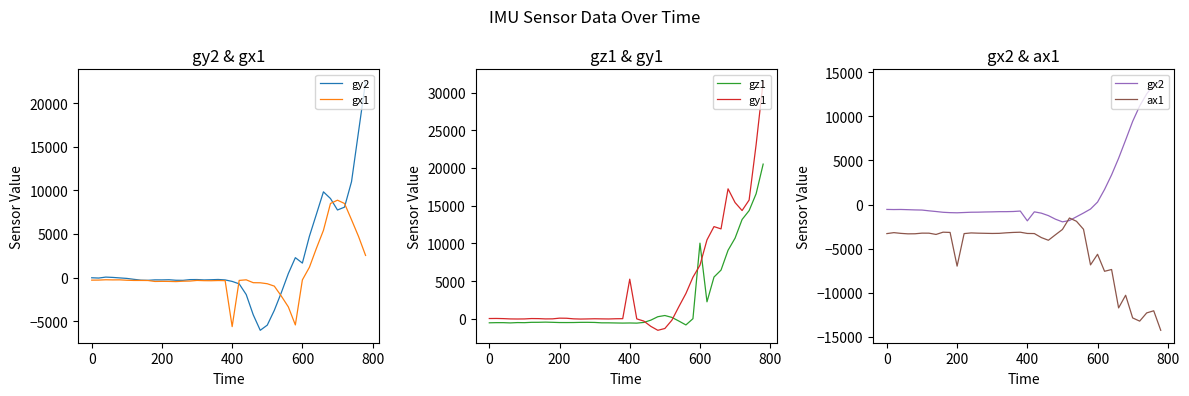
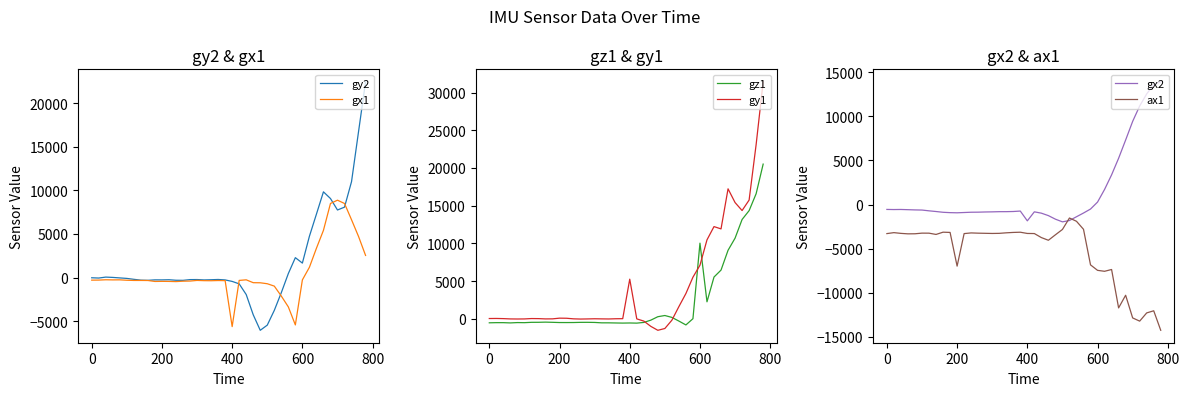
gx2 & ax1, ax1, 600: -6000 -> -7000
